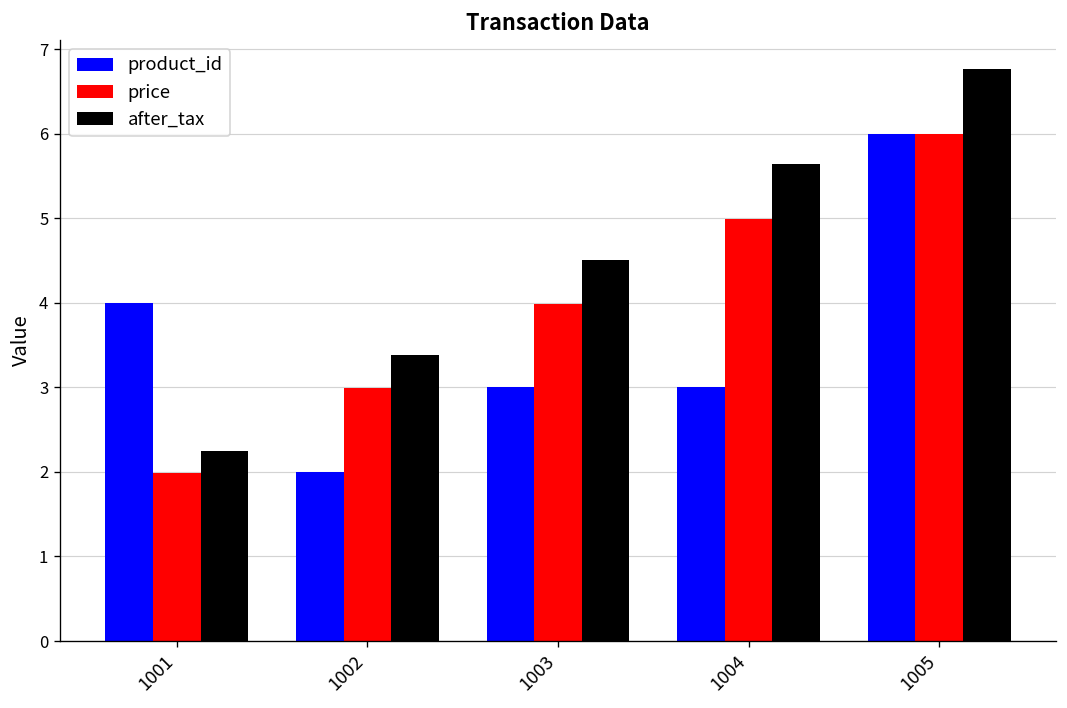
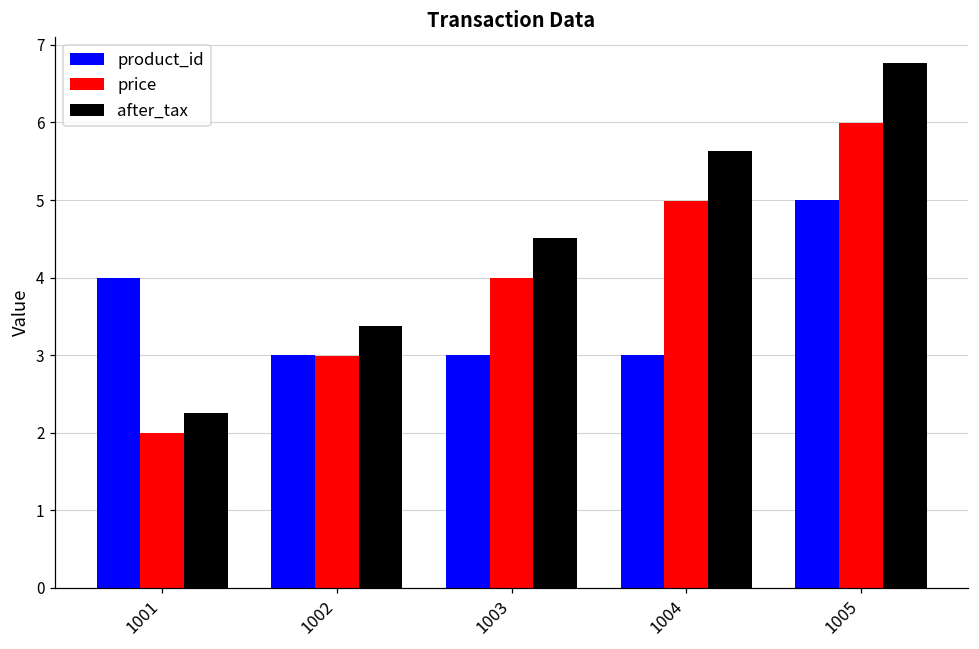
product_id, 1002: 2 -> 3
product_id, 1005: 6 -> 5
